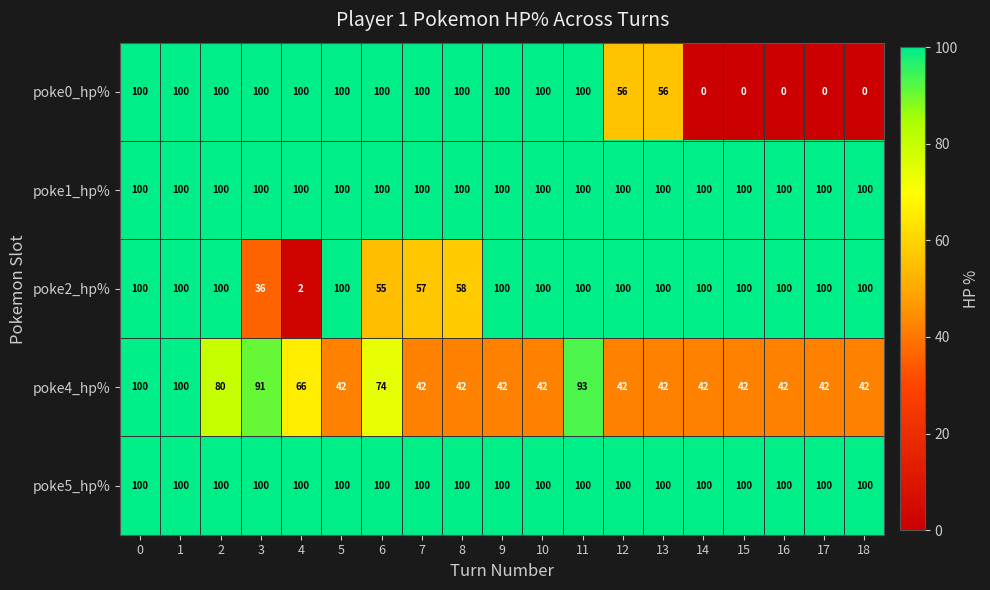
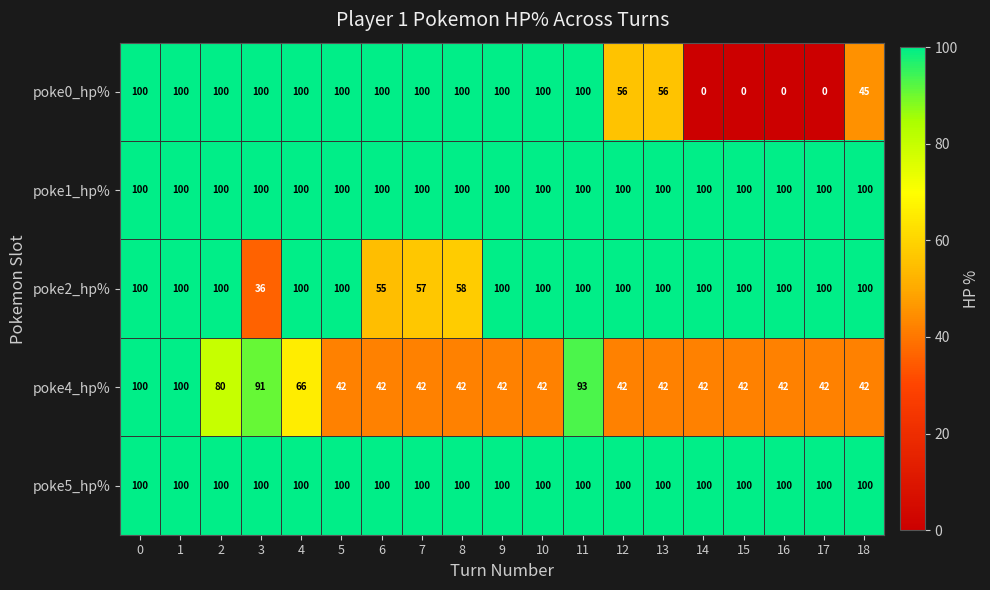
poke0_hp%, 18: 0 -> 45
poke2_hp%, 4: 2 -> 100
poke4_hp%, 6: 74 -> 42
